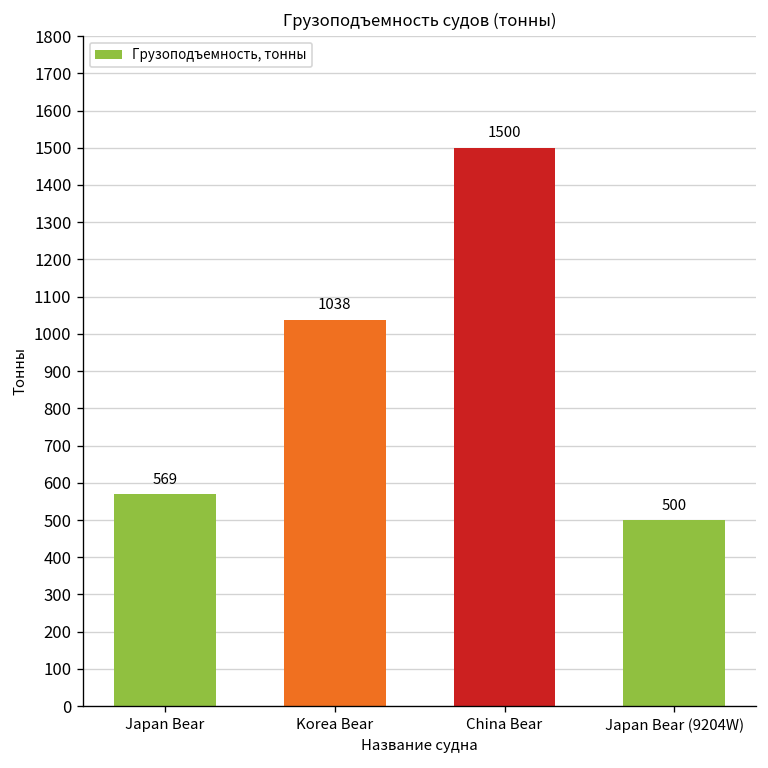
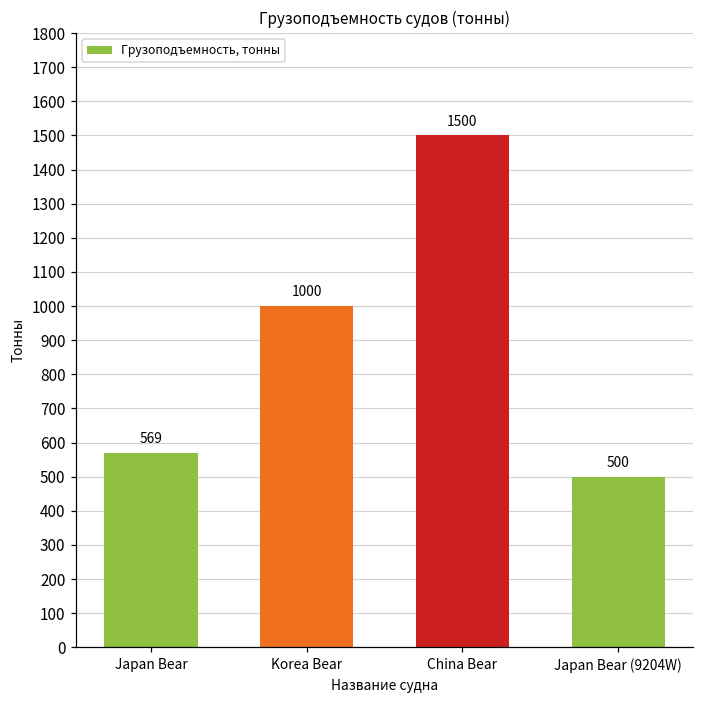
Korea Bear: 1038 -> 1000
